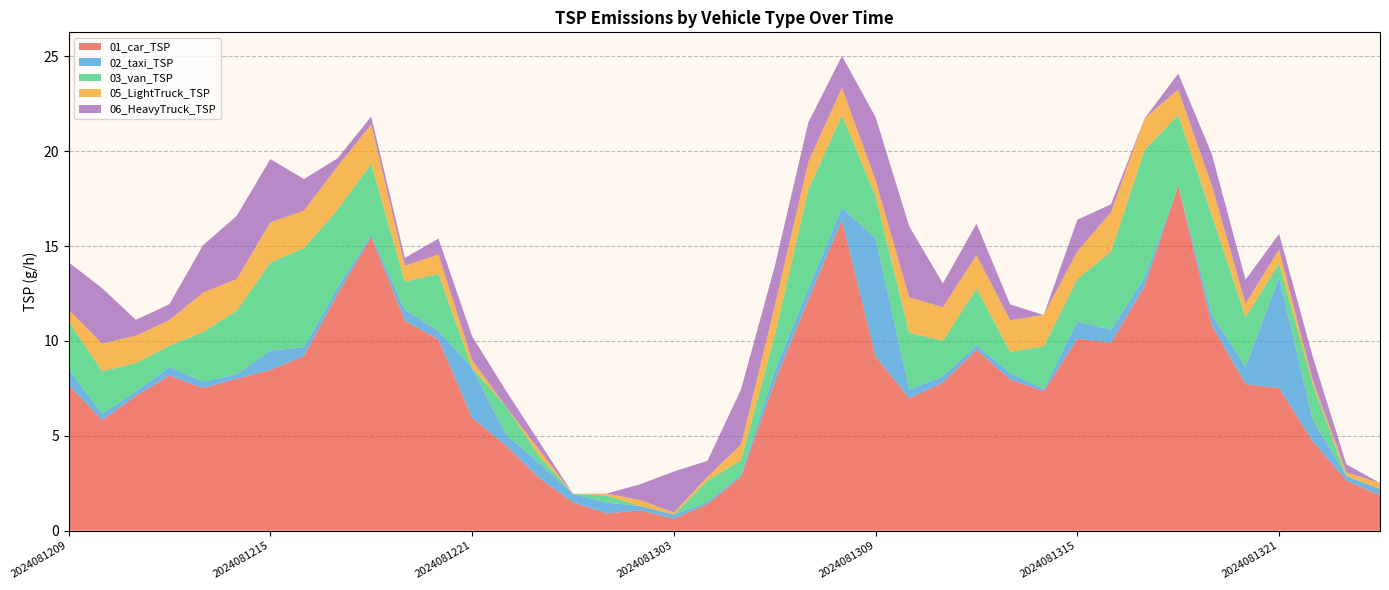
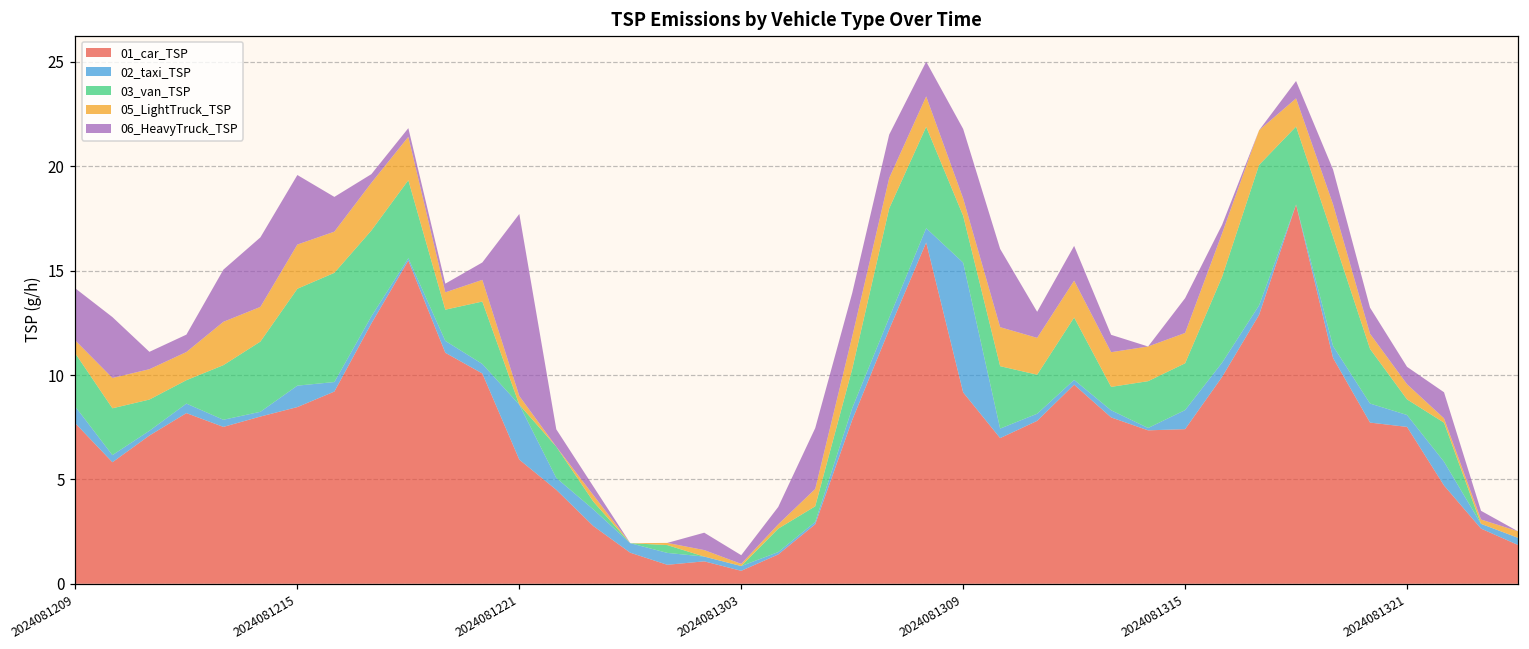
06_HeavyTruck_TSP, 2024081221: 1.2 -> 8.7
06_HeavyTruck_TSP, 2024081303: 2.2 -> 0.4
01_car_TSP, 2024081315: 10.1 -> 7.4
02_taxi_TSP, 2024081321: 5.8 -> 0.6
